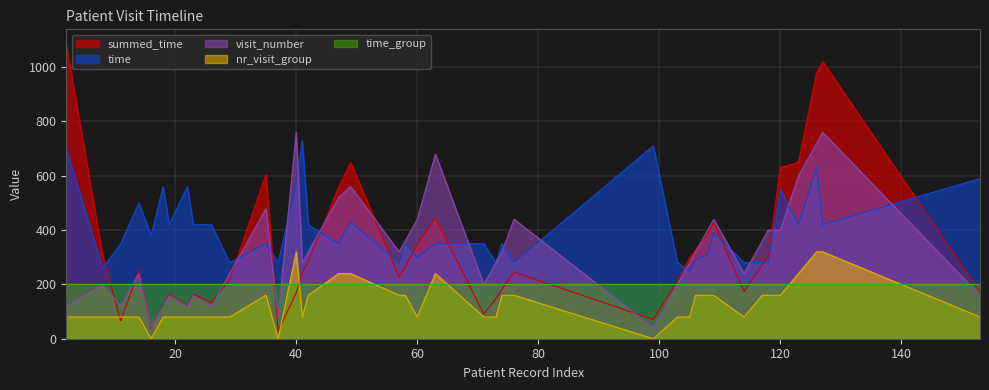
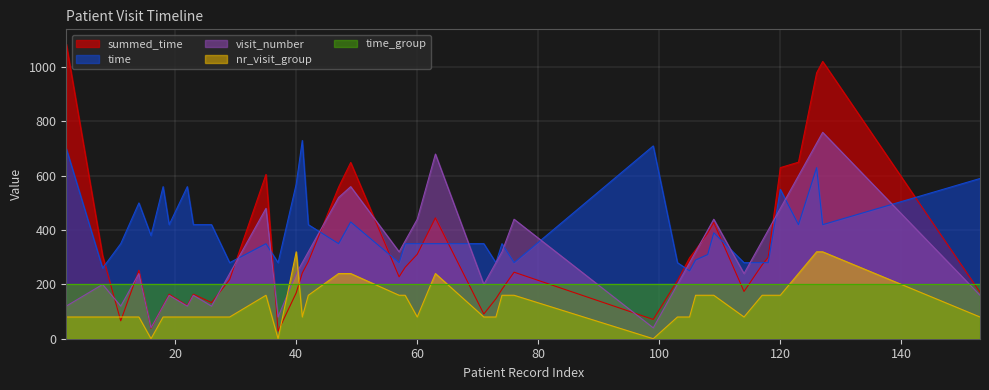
visit_number, 40: 760 -> 240
summed_time, 60: 350 -> 310
time, 60: 300 -> 350
visit_number, 120: 400 -> 480
